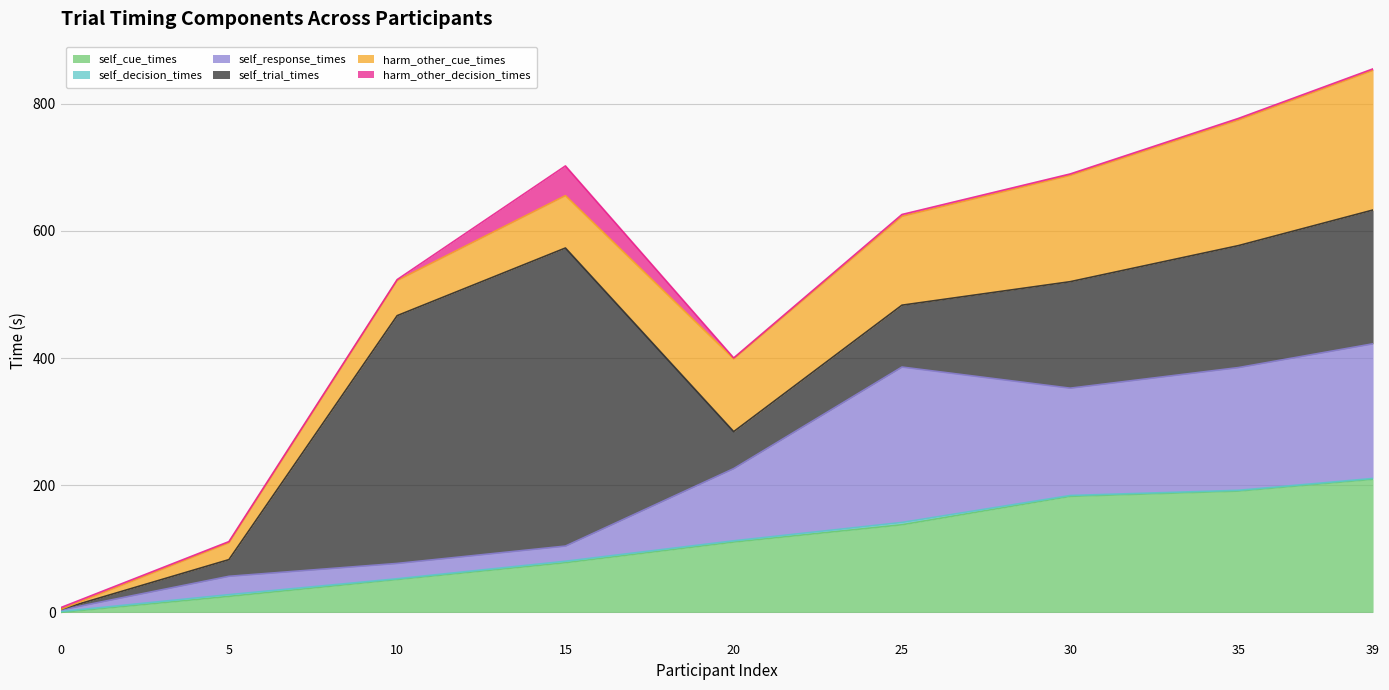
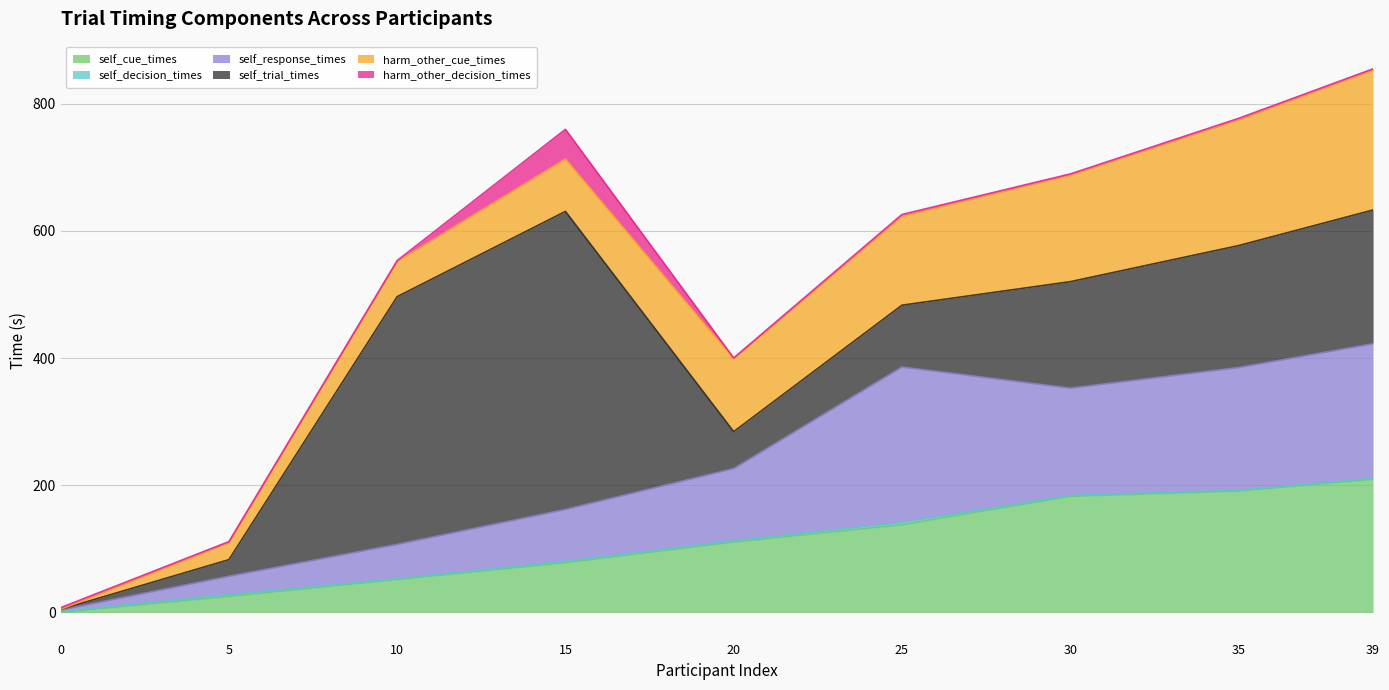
self_response_times, 10: 20 -> 50
self_response_times, 15: 20 -> 80
